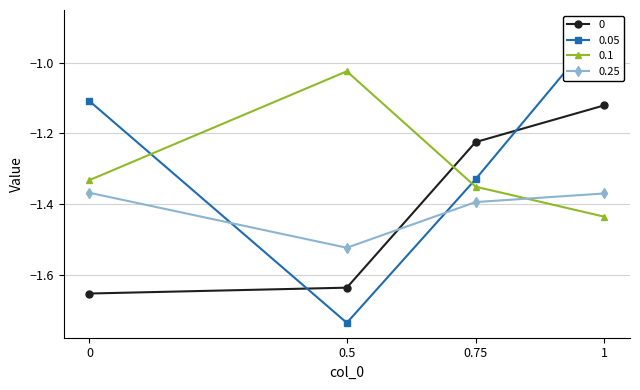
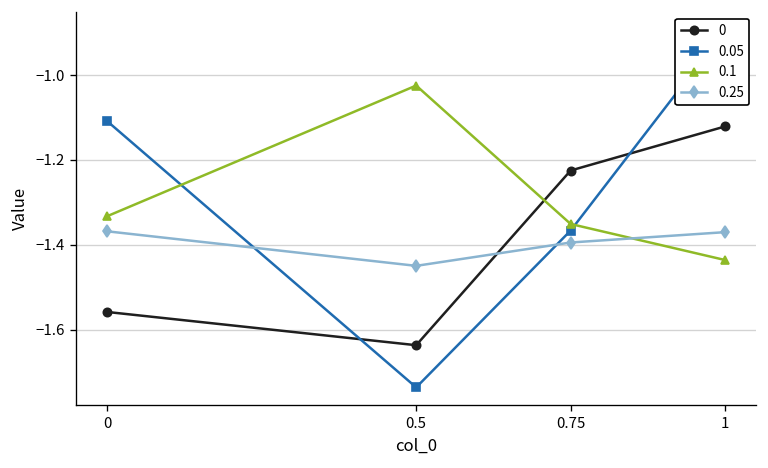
0, 0: -1.65 -> -1.56
0.25, 0.5: -1.52 -> -1.45
0.05, 0.75: -1.33 -> -1.37
